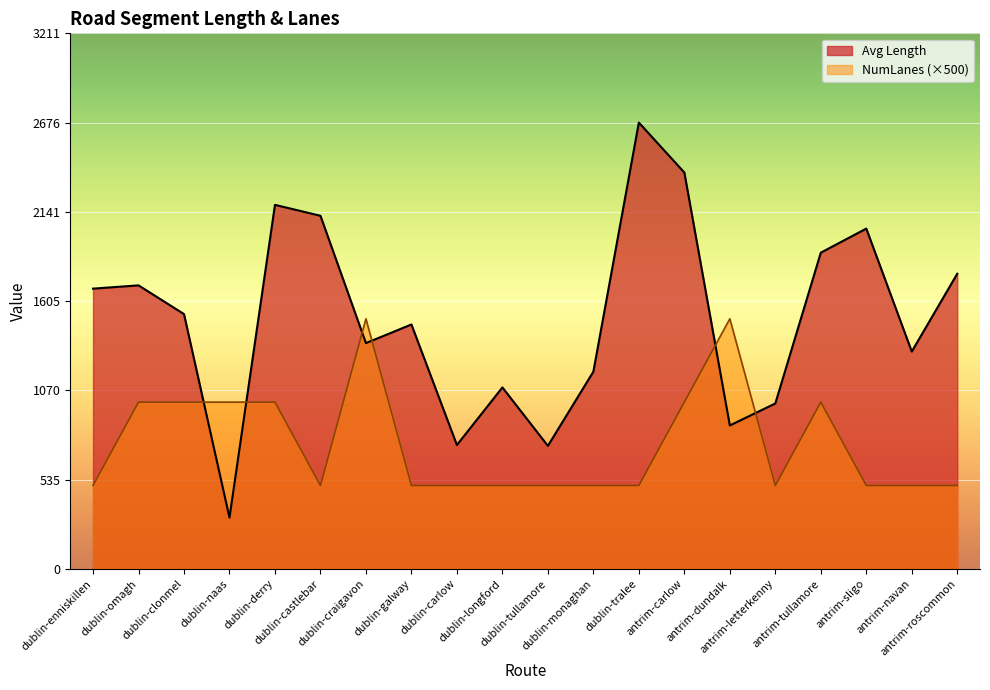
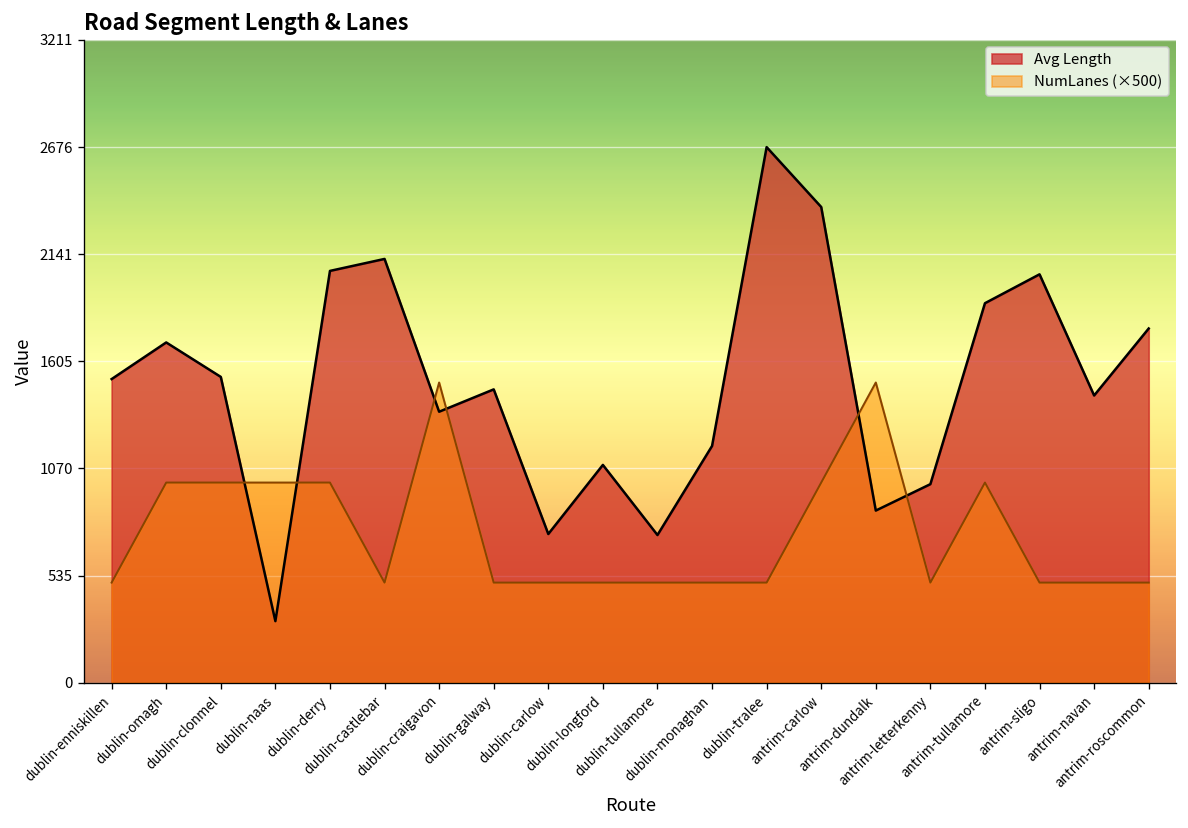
Avg Length, dublin-enniskillen: 1680 -> 1520
Avg Length, dublin-derry: 2180 -> 2060
Avg Length, antrim-navan: 1300 -> 1440
